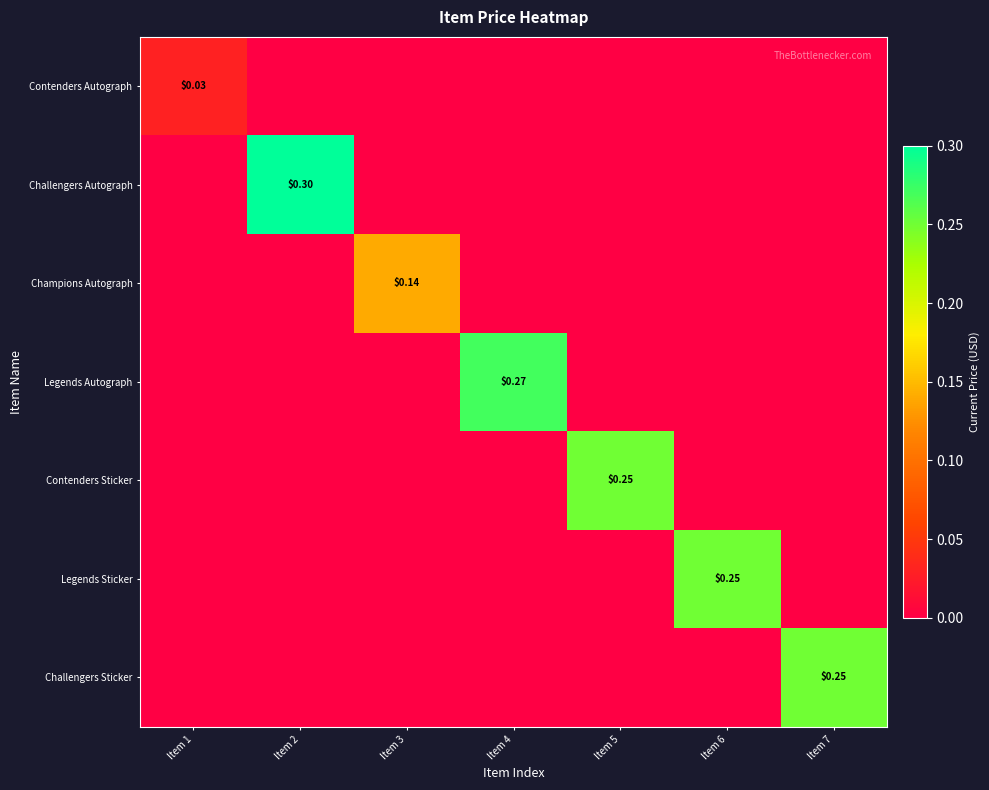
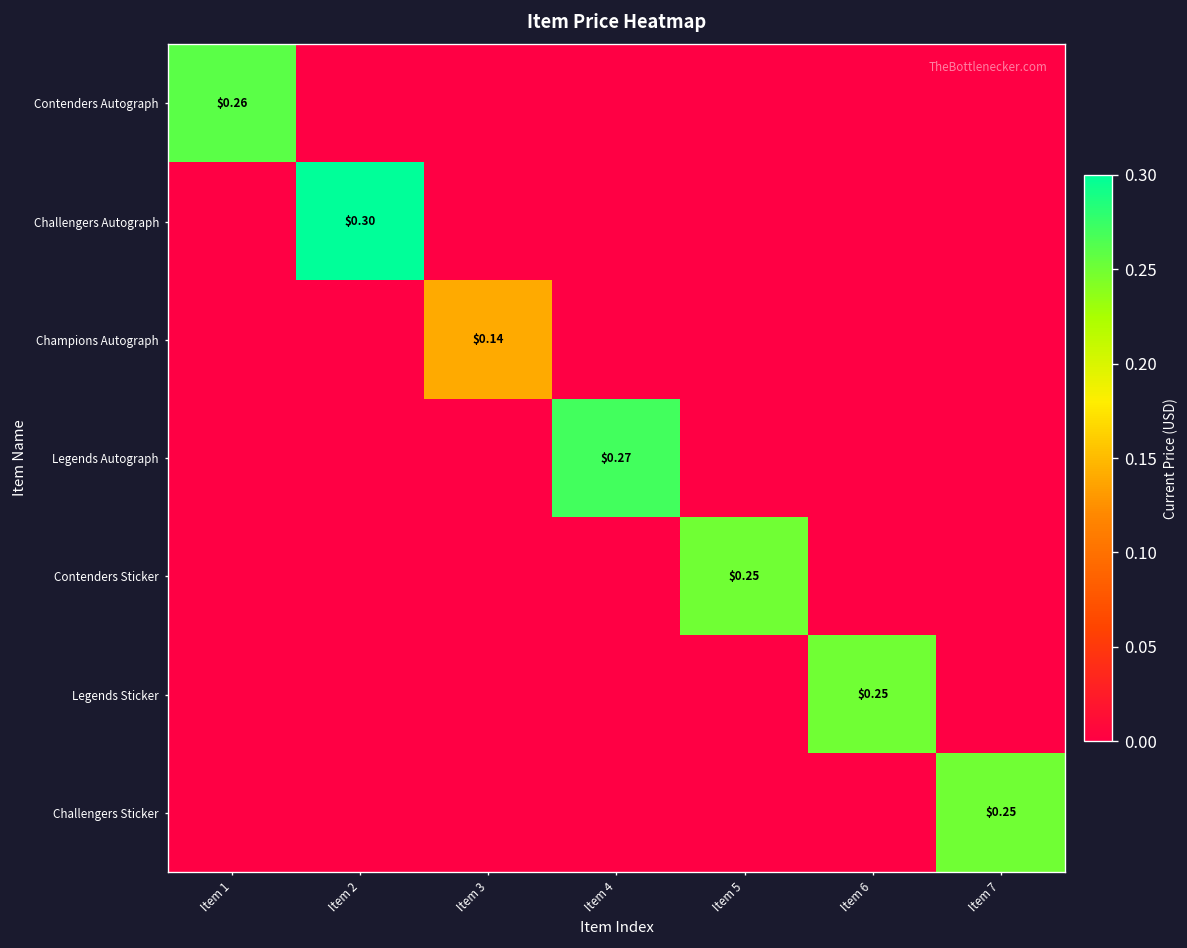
Contenders Autograph, Item 1: $0.03 -> $0.26
